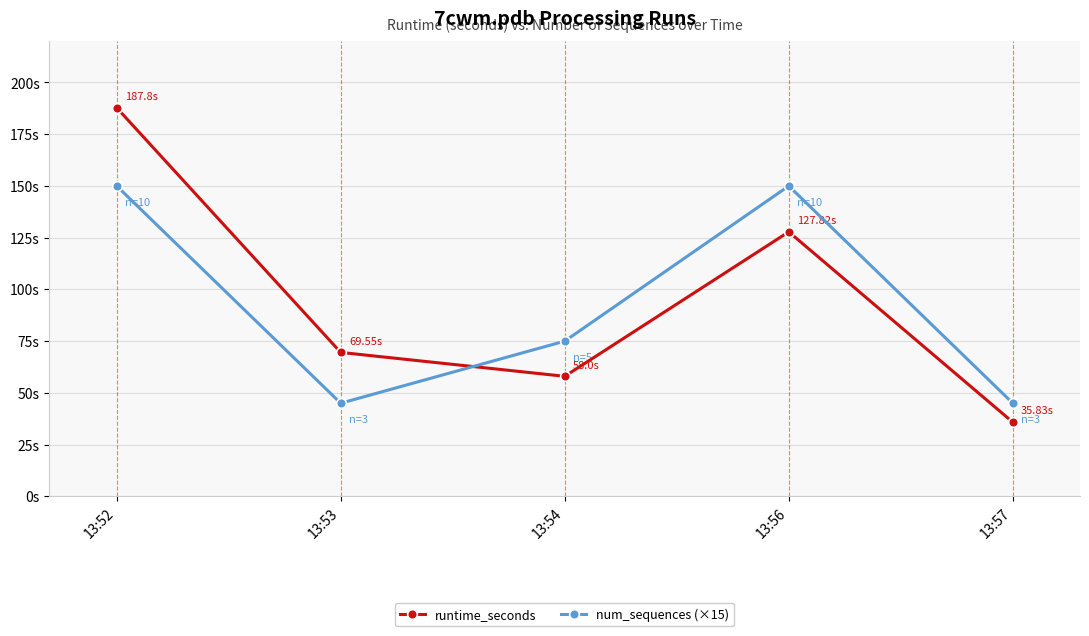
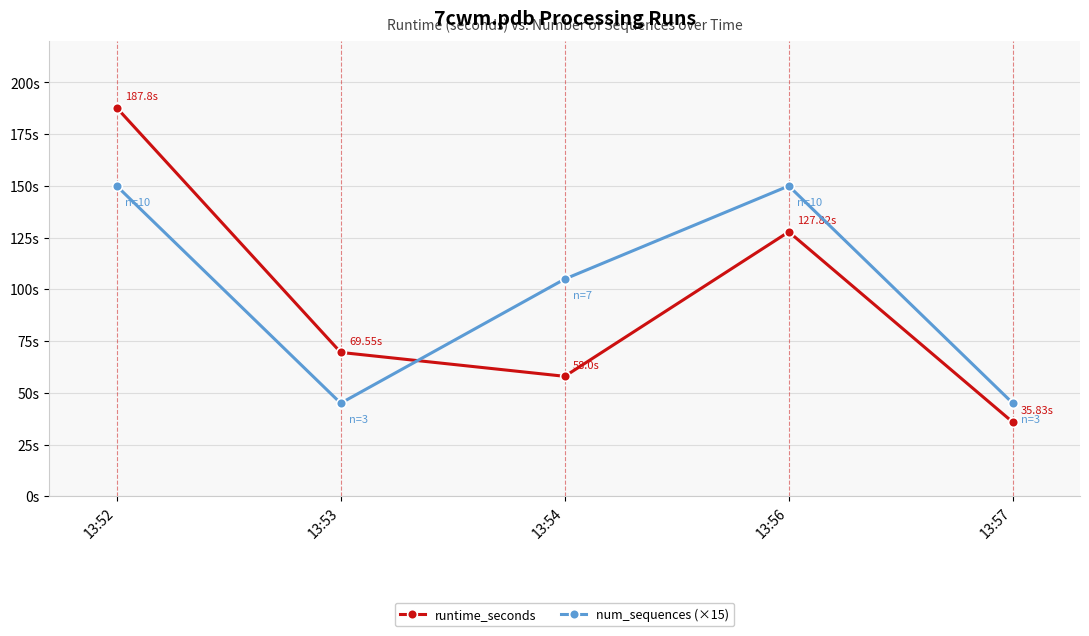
num_sequences (×15), 13:54: 5 -> 7
